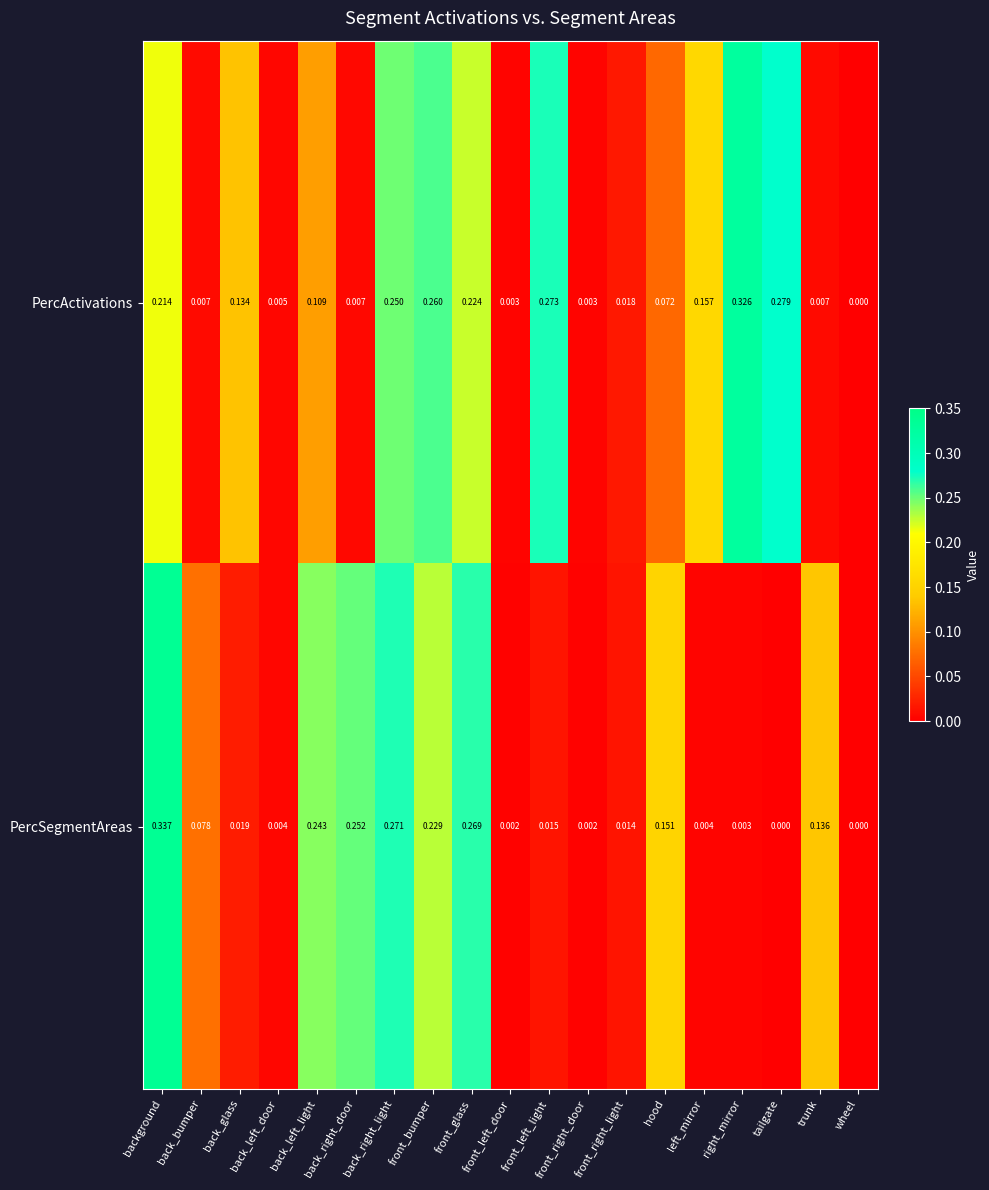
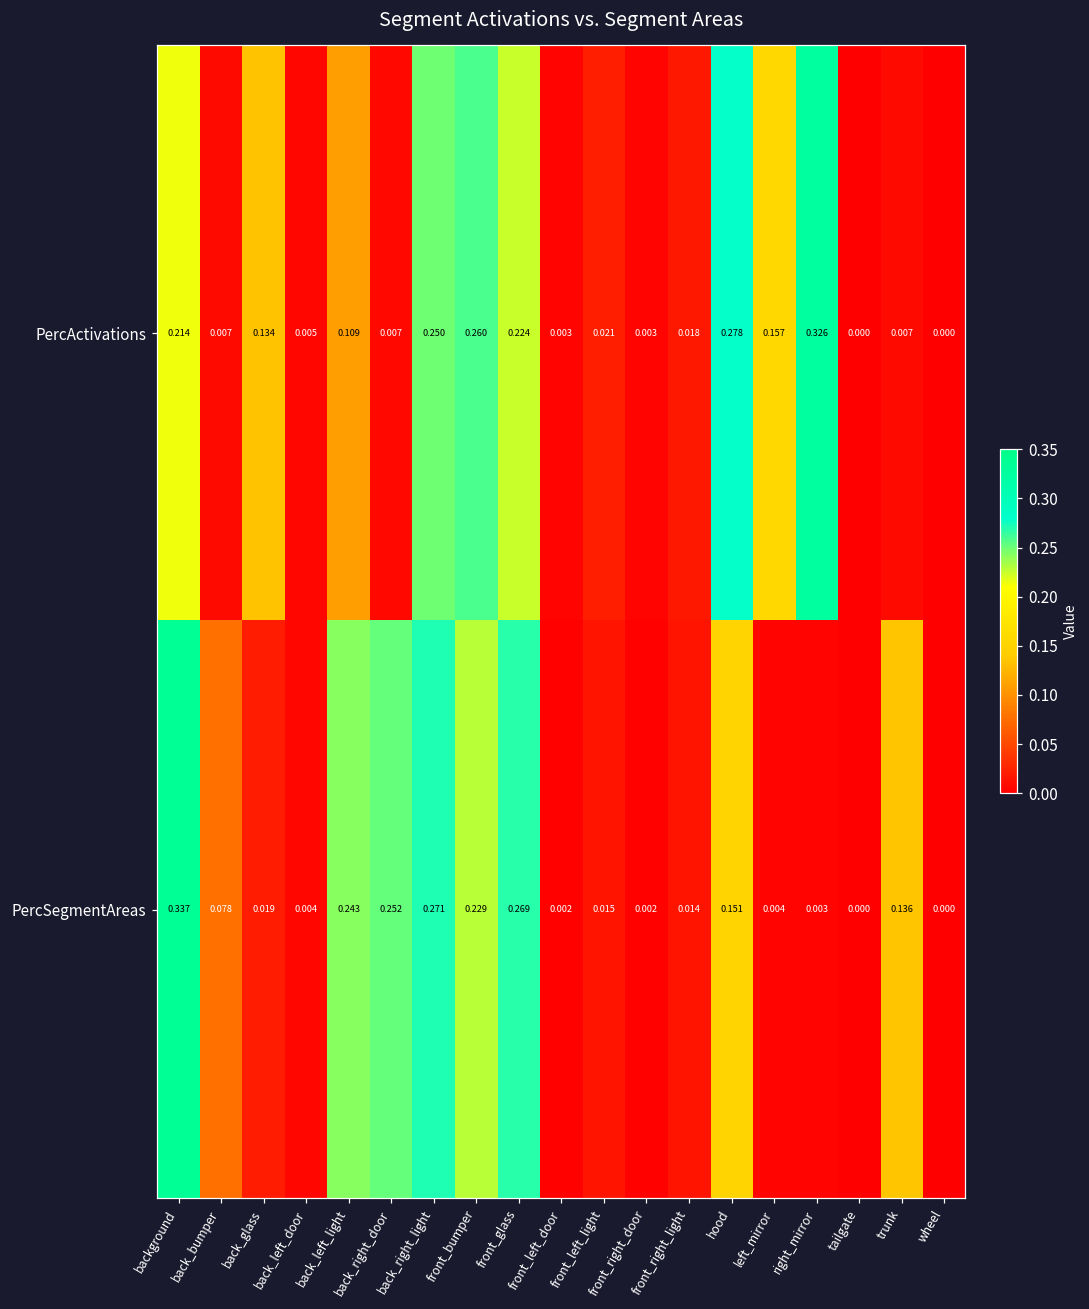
PercActivations, front_left_light: 0.273 -> 0.021
PercActivations, hood: 0.072 -> 0.278
PercActivations, tailgate: 0.279 -> 0.000
